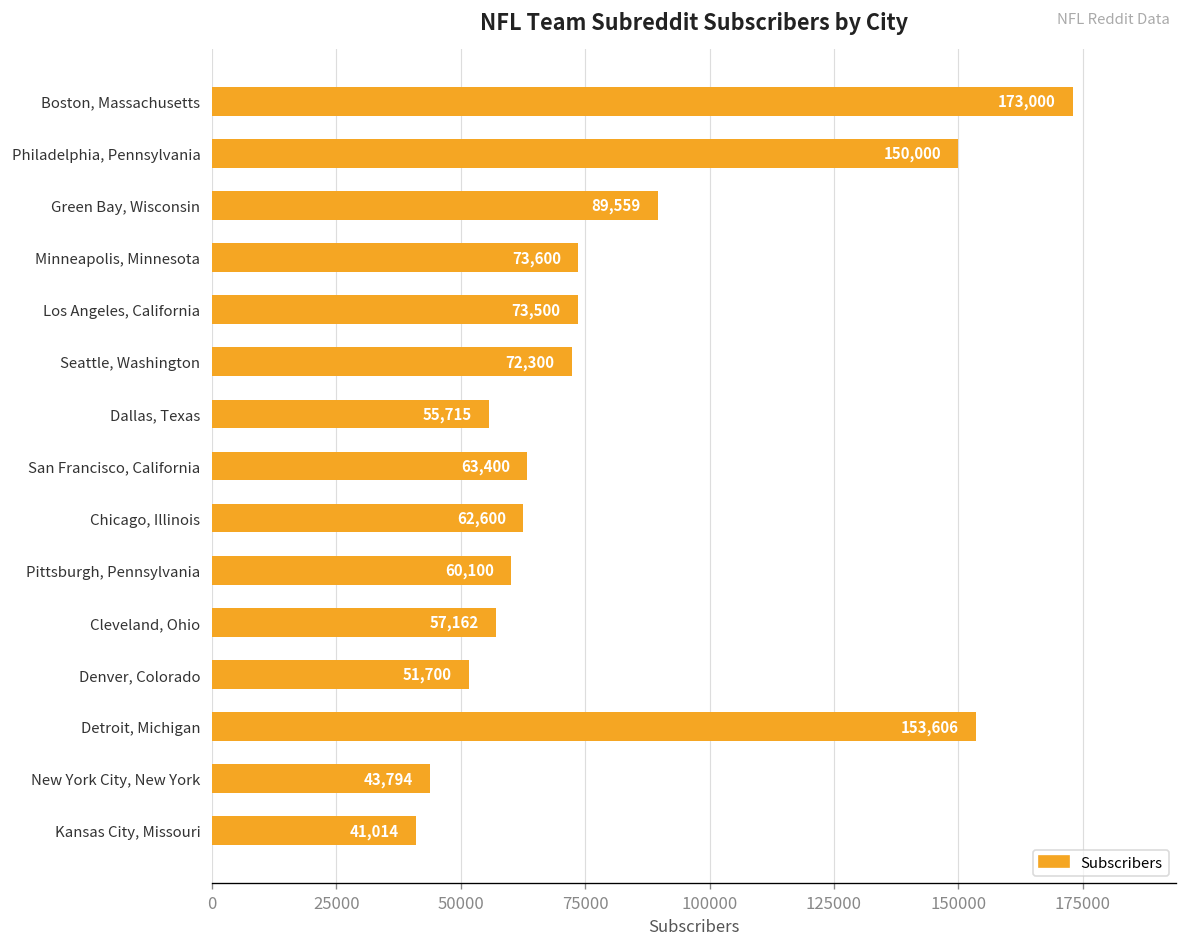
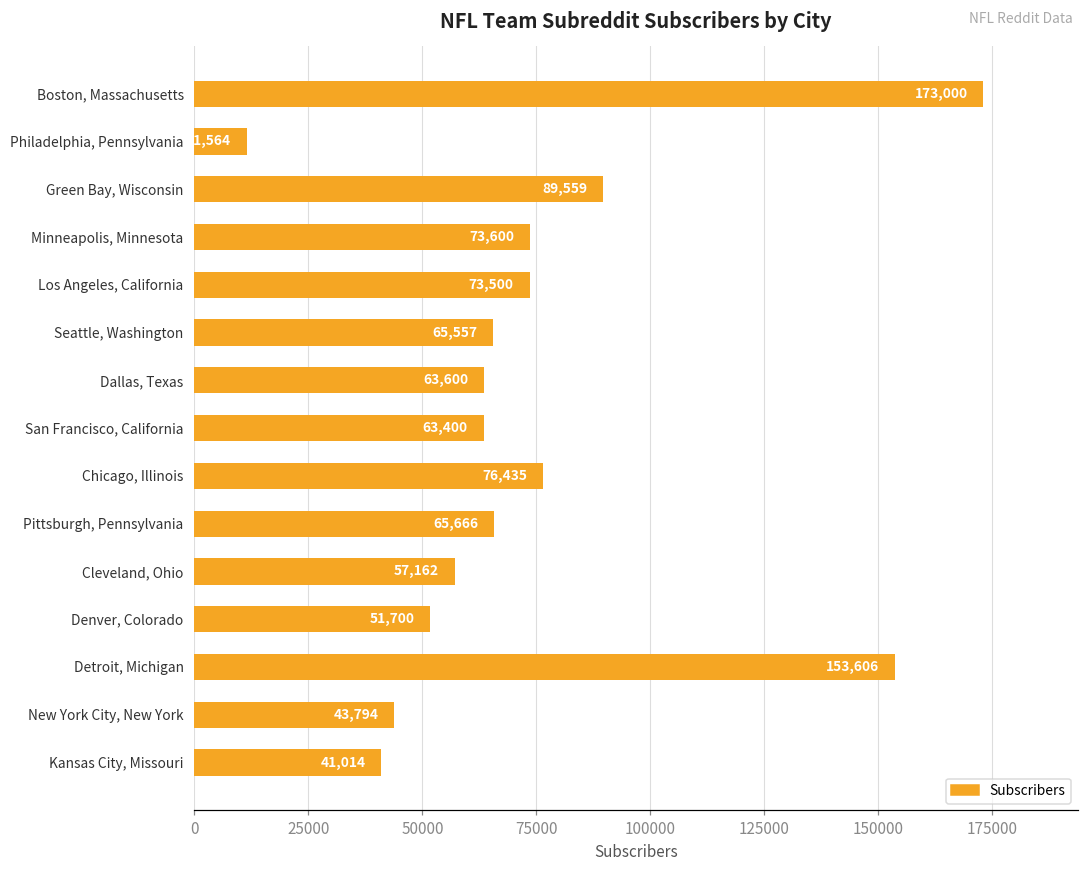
Philadelphia, Pennsylvania: 150,000 -> 11,564
Seattle, Washington: 72,300 -> 65,557
Dallas, Texas: 55,715 -> 63,600
Chicago, Illinois: 62,600 -> 76,435
Pittsburgh, Pennsylvania: 60,100 -> 65,666
